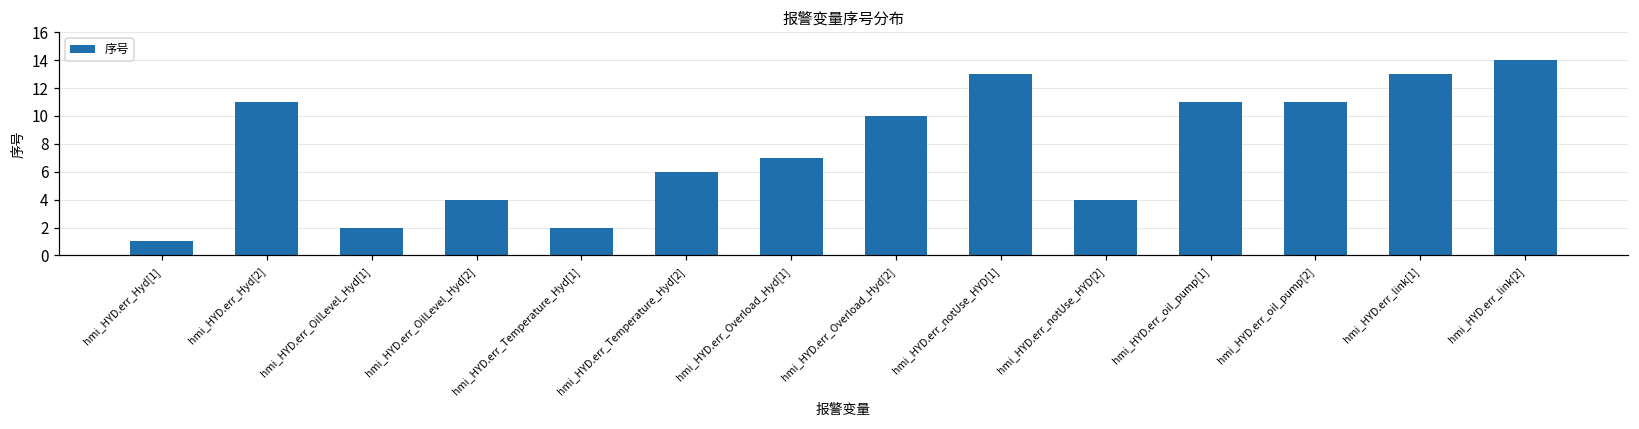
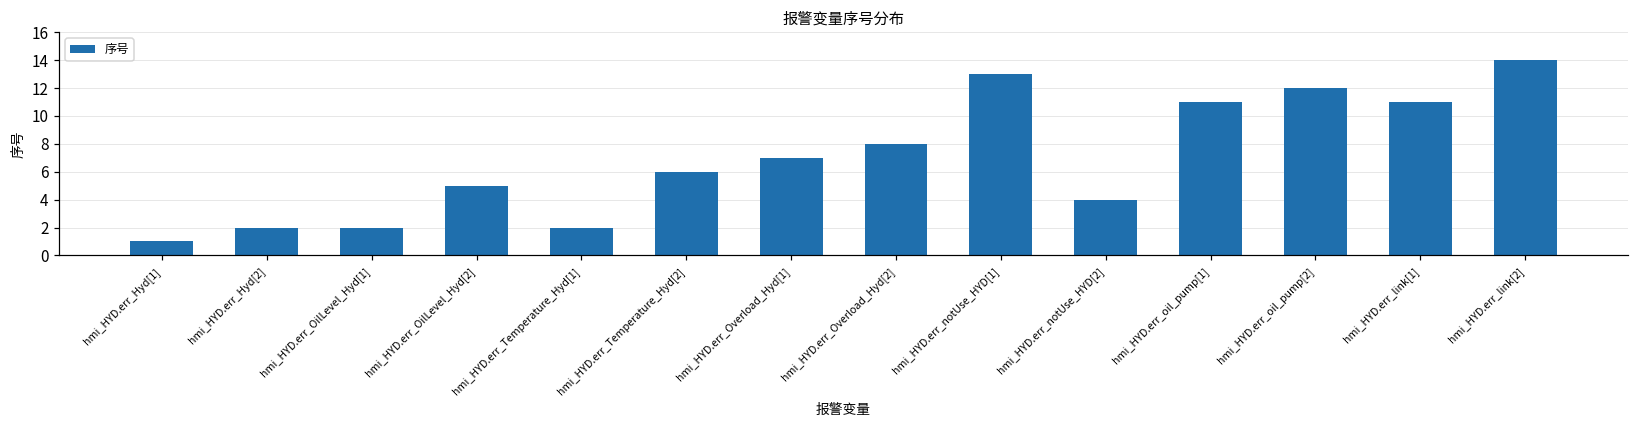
hmi_HYD.err_Hyd[2]: 11 -> 2
hmi_HYD.err_OilLevel_Hyd[2]: 4 -> 5
hmi_HYD.err_Overload_Hyd[2]: 10 -> 8
hmi_HYD.err_oil_pump[2]: 11 -> 12
hmi_HYD.err_link[1]: 13 -> 11
